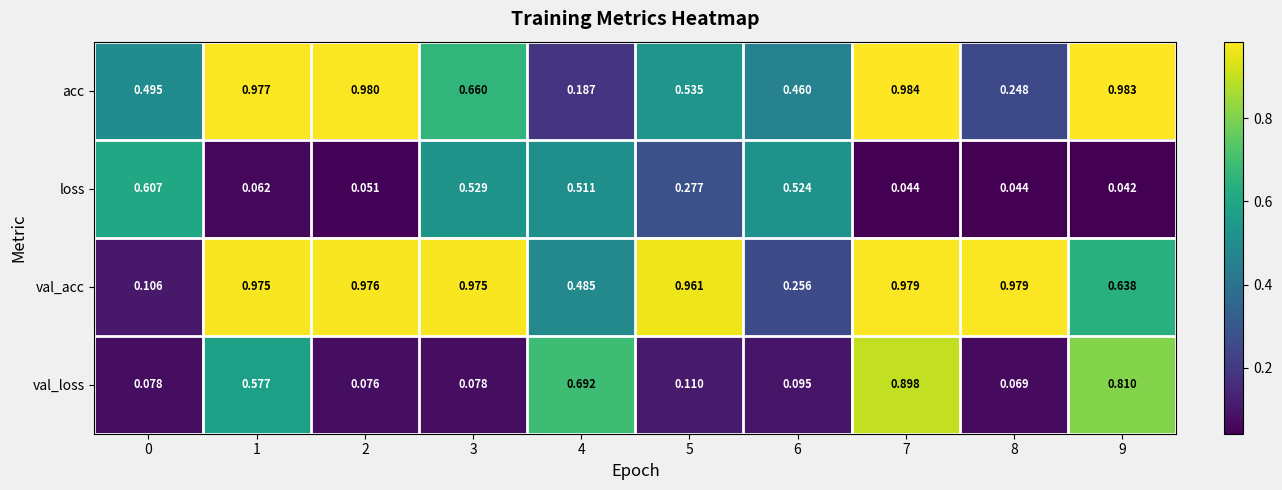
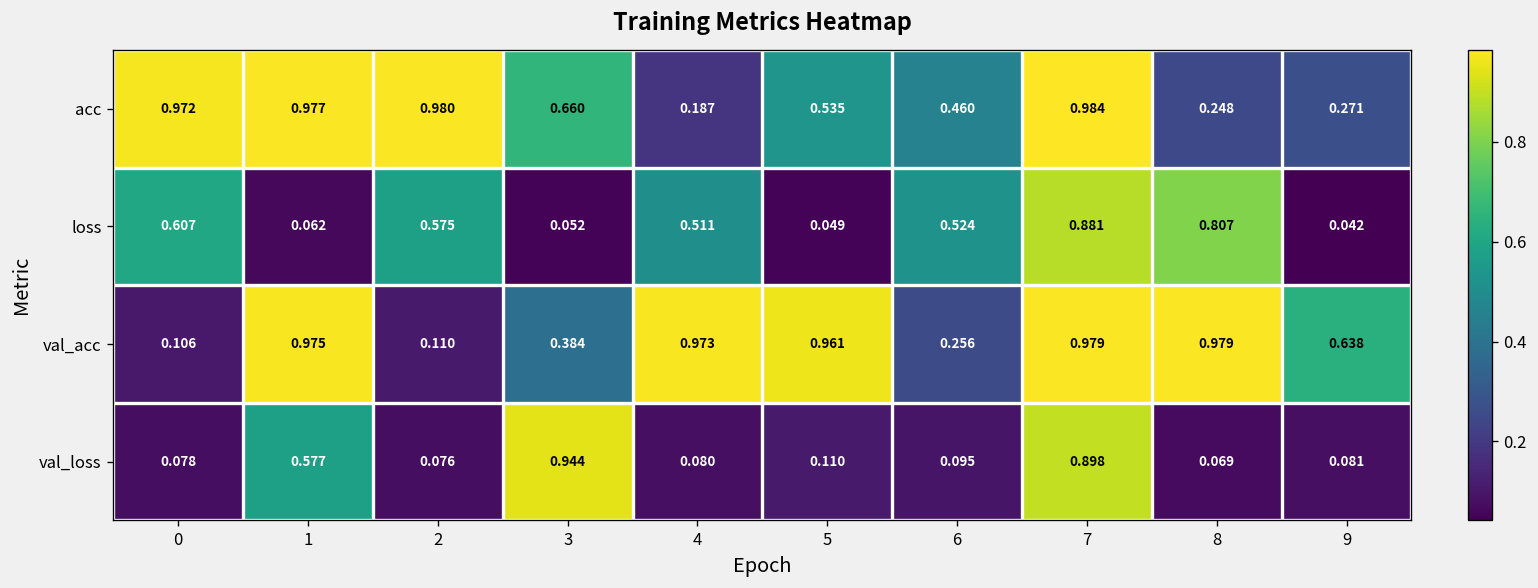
acc, 0: 0.495 -> 0.972
acc, 9: 0.983 -> 0.271
loss, 2: 0.051 -> 0.575
loss, 3: 0.529 -> 0.052
loss, 5: 0.277 -> 0.049
loss, 7: 0.044 -> 0.881
loss, 8: 0.044 -> 0.807
val_acc, 2: 0.976 -> 0.110
val_acc, 3: 0.975 -> 0.384
val_acc, 4: 0.485 -> 0.973
val_loss, 3: 0.078 -> 0.944
val_loss, 4: 0.692 -> 0.080
val_loss, 9: 0.810 -> 0.081
